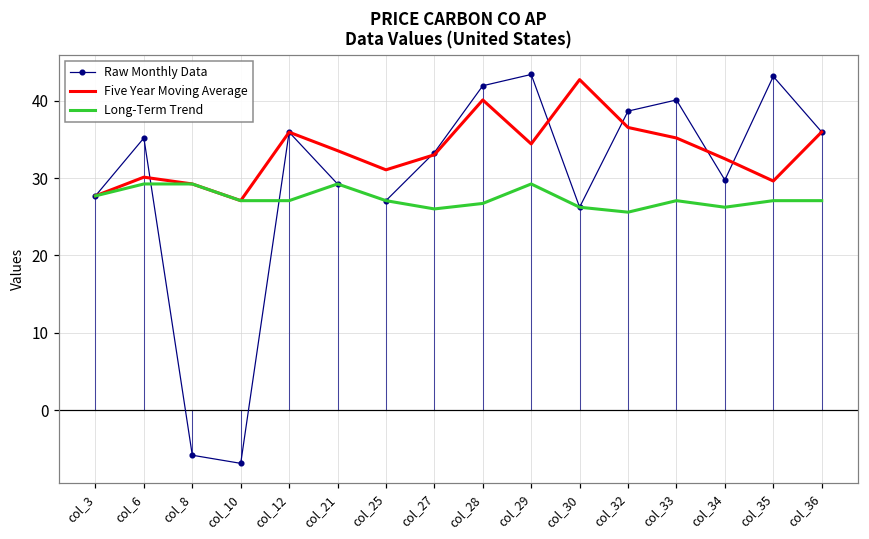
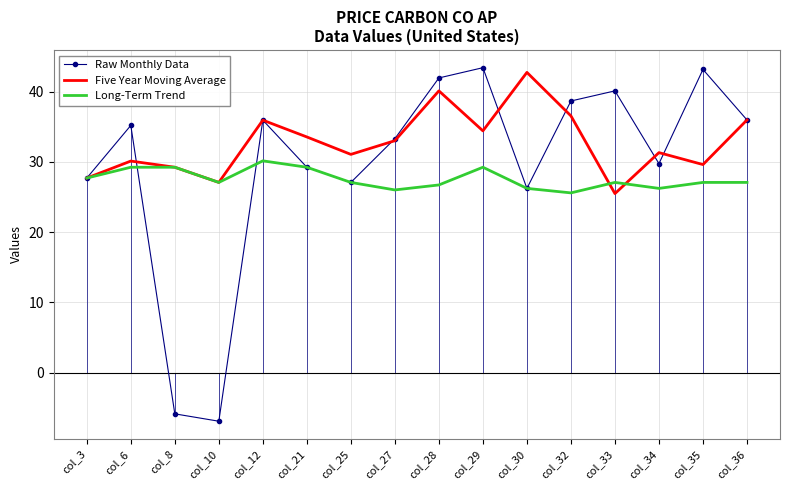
Long-Term Trend, col_12: 27 -> 30
Five Year Moving Average, col_33: 35 -> 26
Five Year Moving Average, col_34: 33 -> 31
